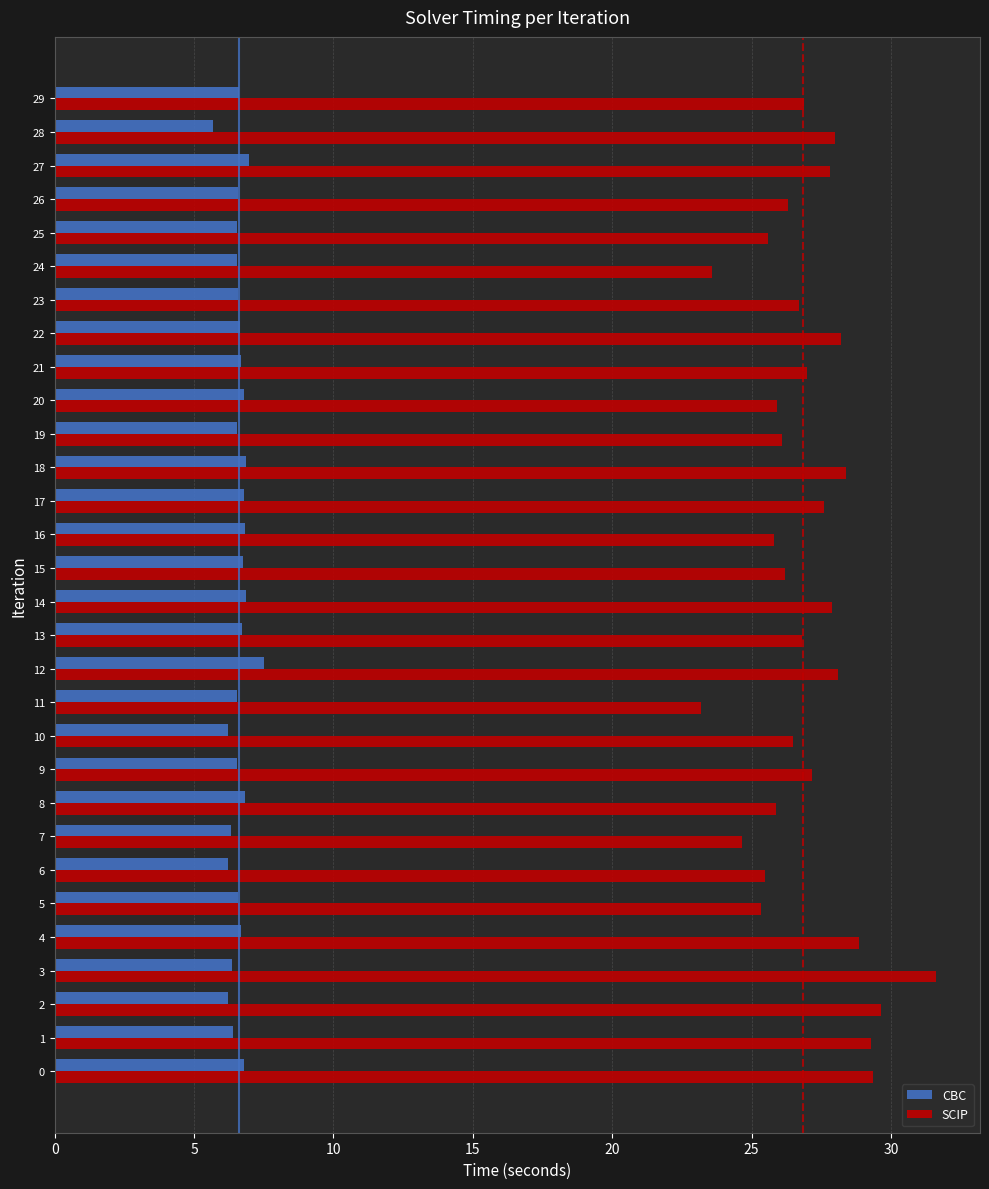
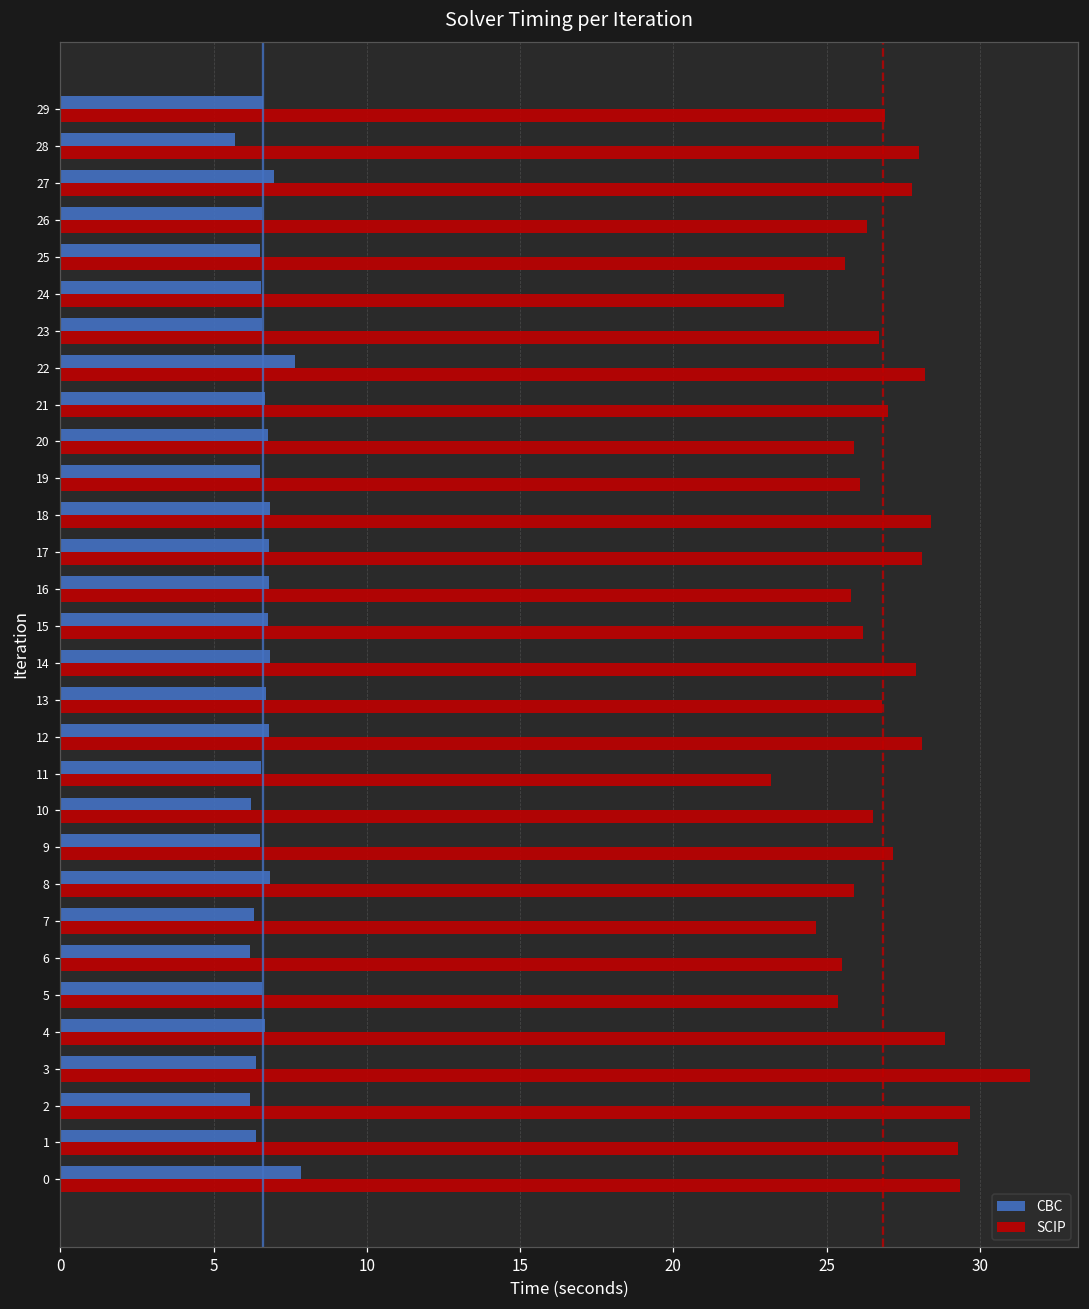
CBC, 22: 6.6 -> 7.7
SCIP, 17: 27.6 -> 28.1
CBC, 12: 7.5 -> 6.8
CBC, 0: 6.8 -> 7.9
